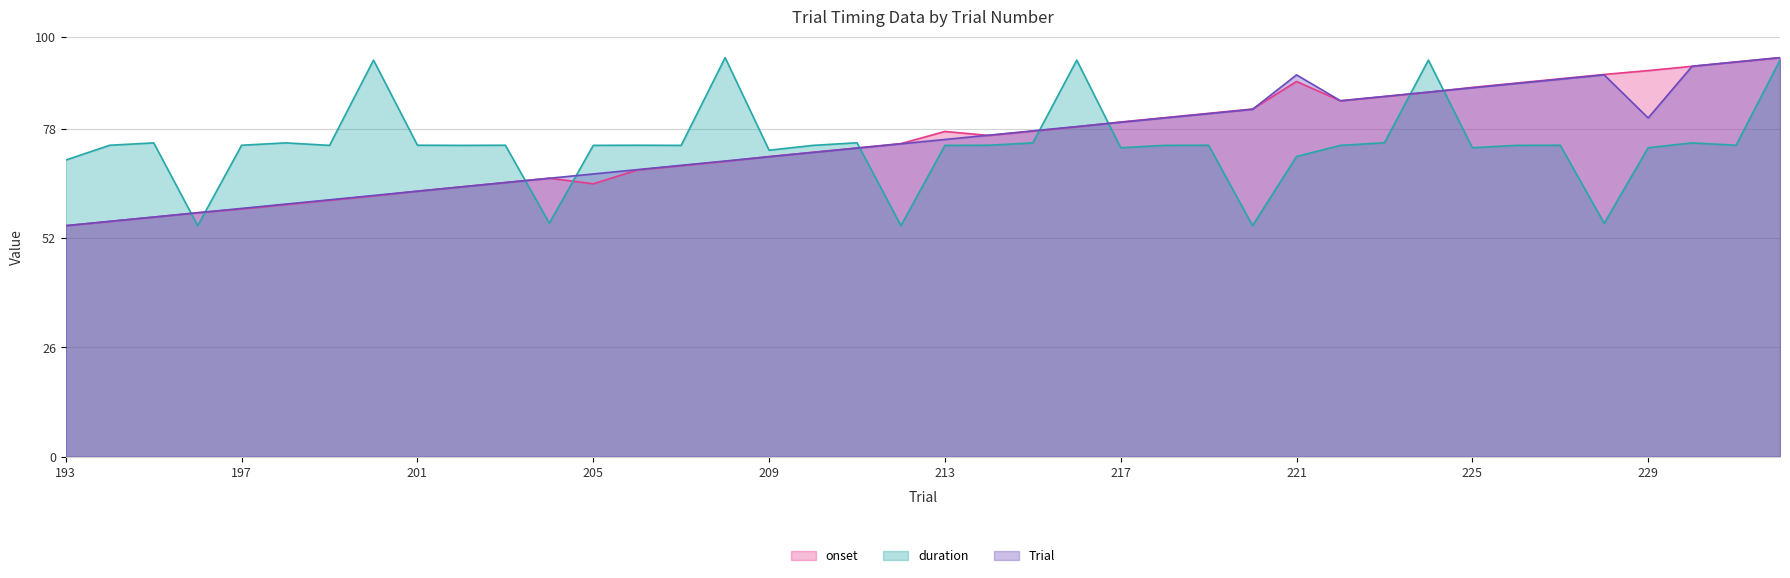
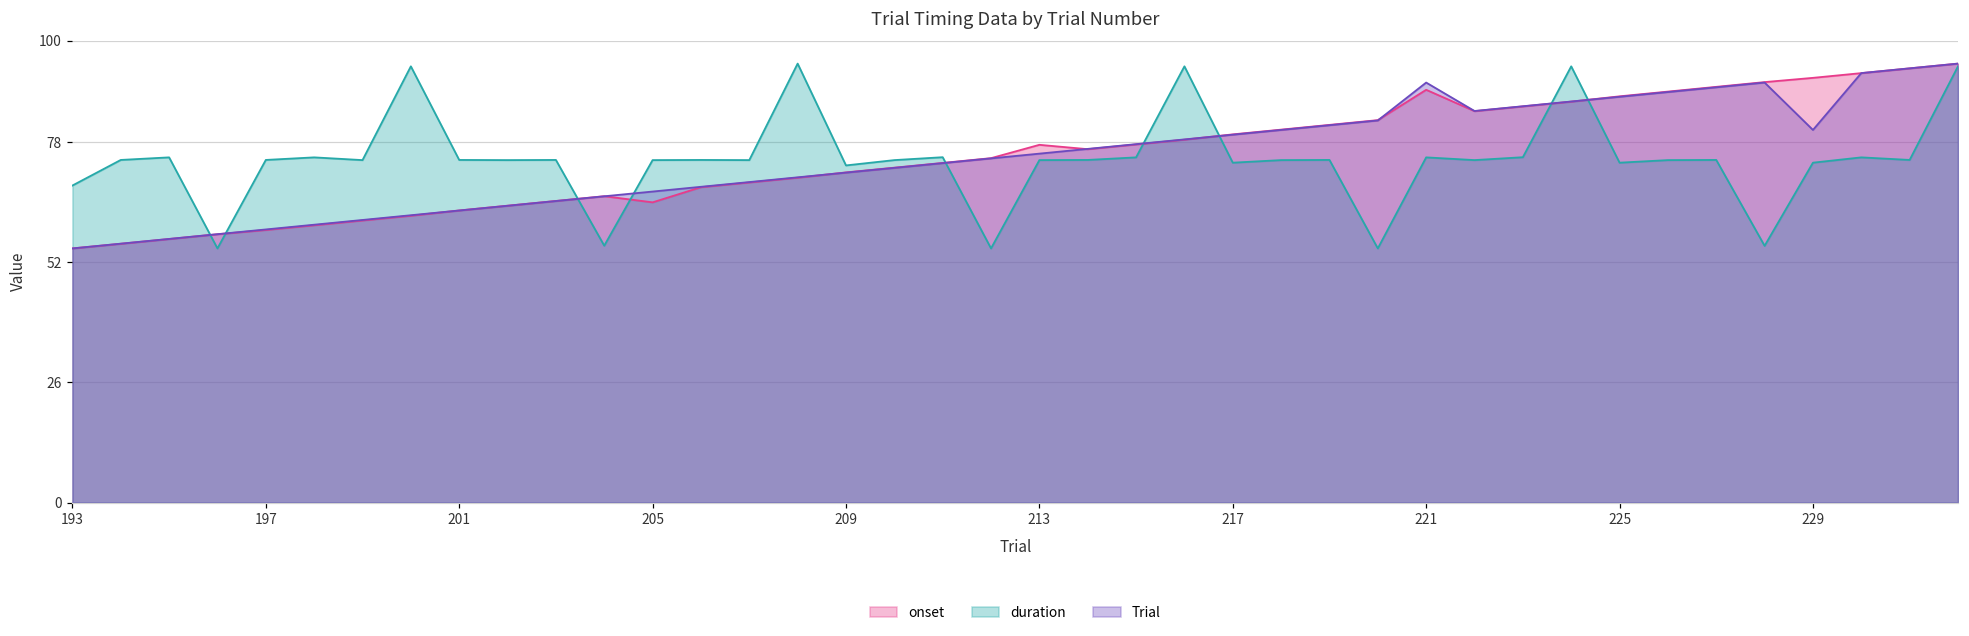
duration, 193: 71 -> 69
duration, 221: 71 -> 75
